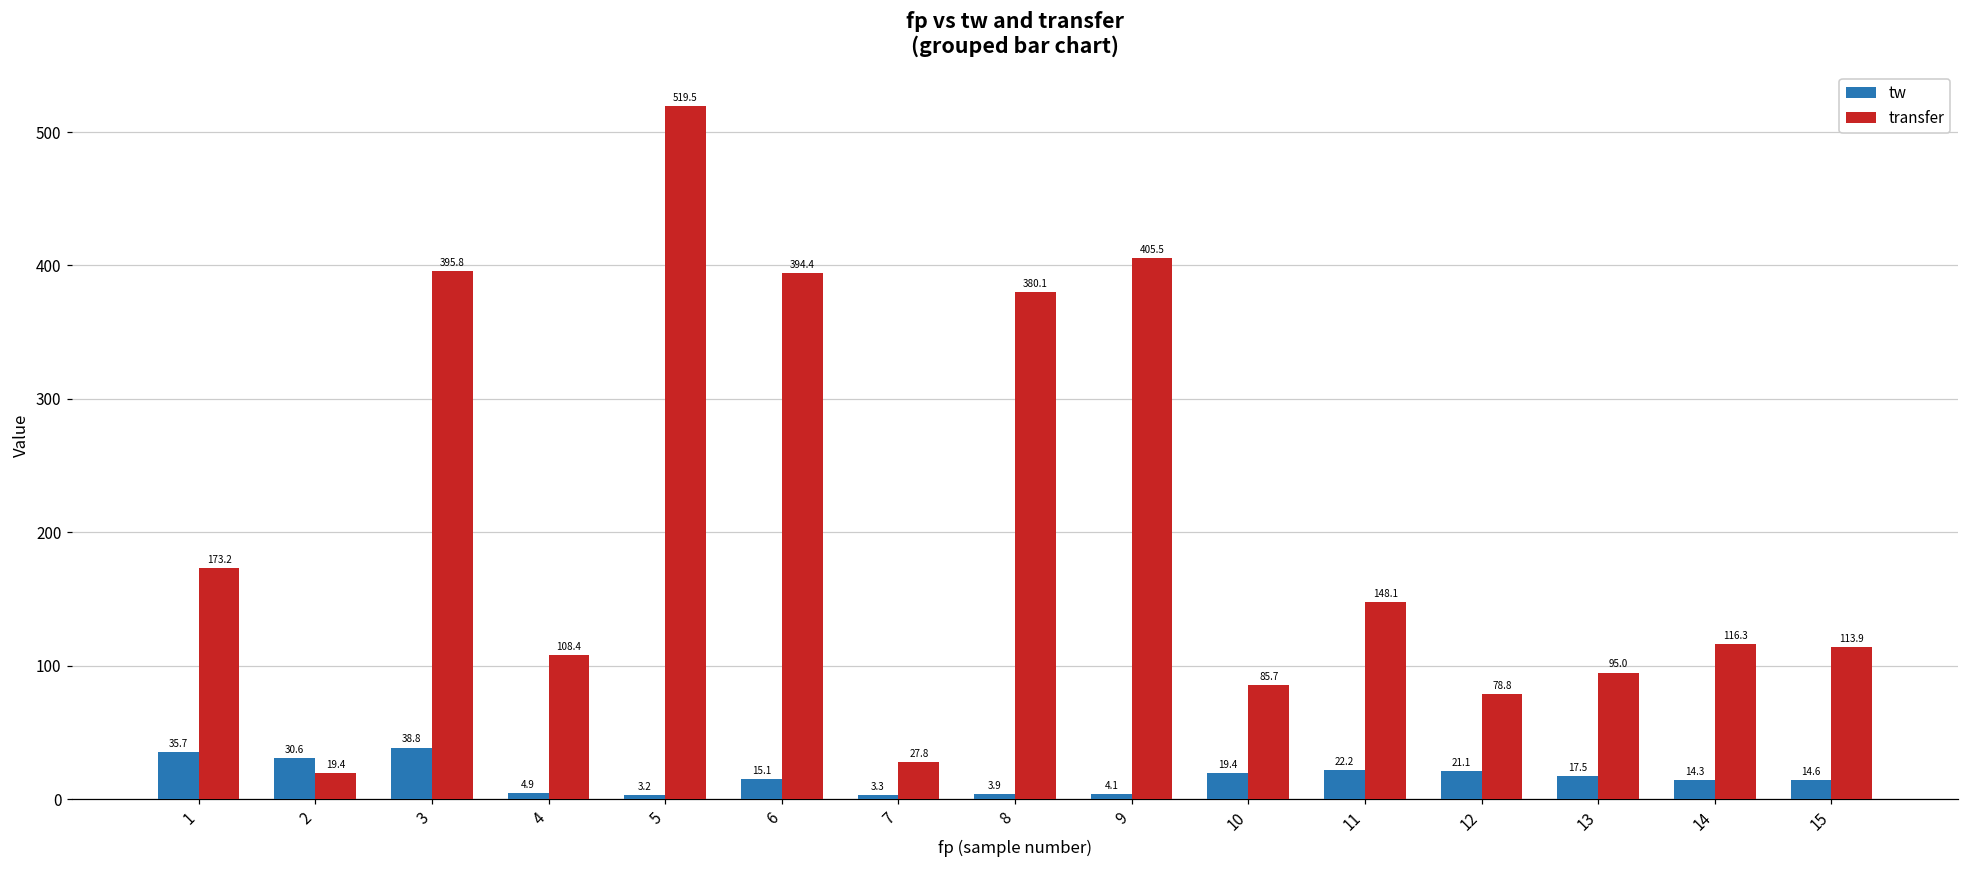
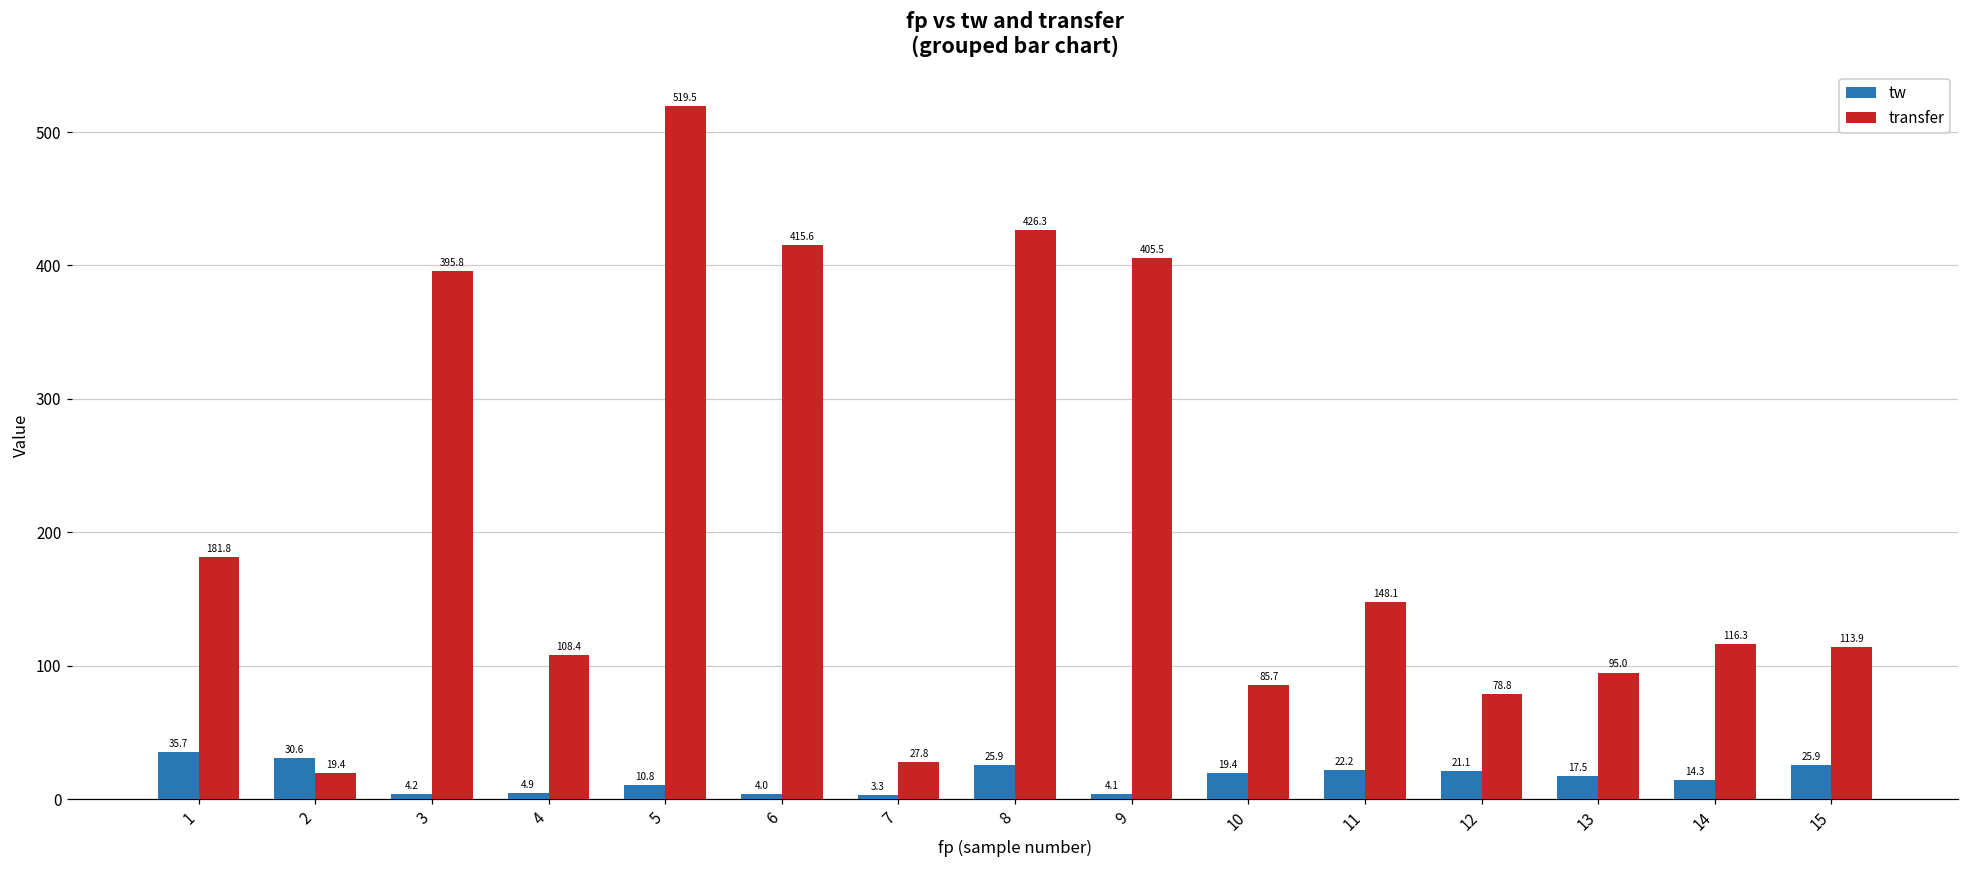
transfer, 1: 173.2 -> 181.8
tw, 3: 38.8 -> 4.2
tw, 5: 3.2 -> 10.8
tw, 6: 15.1 -> 4.0
transfer, 6: 394.4 -> 415.6
tw, 8: 3.9 -> 25.9
transfer, 8: 380.1 -> 426.3
tw, 15: 14.6 -> 25.9
